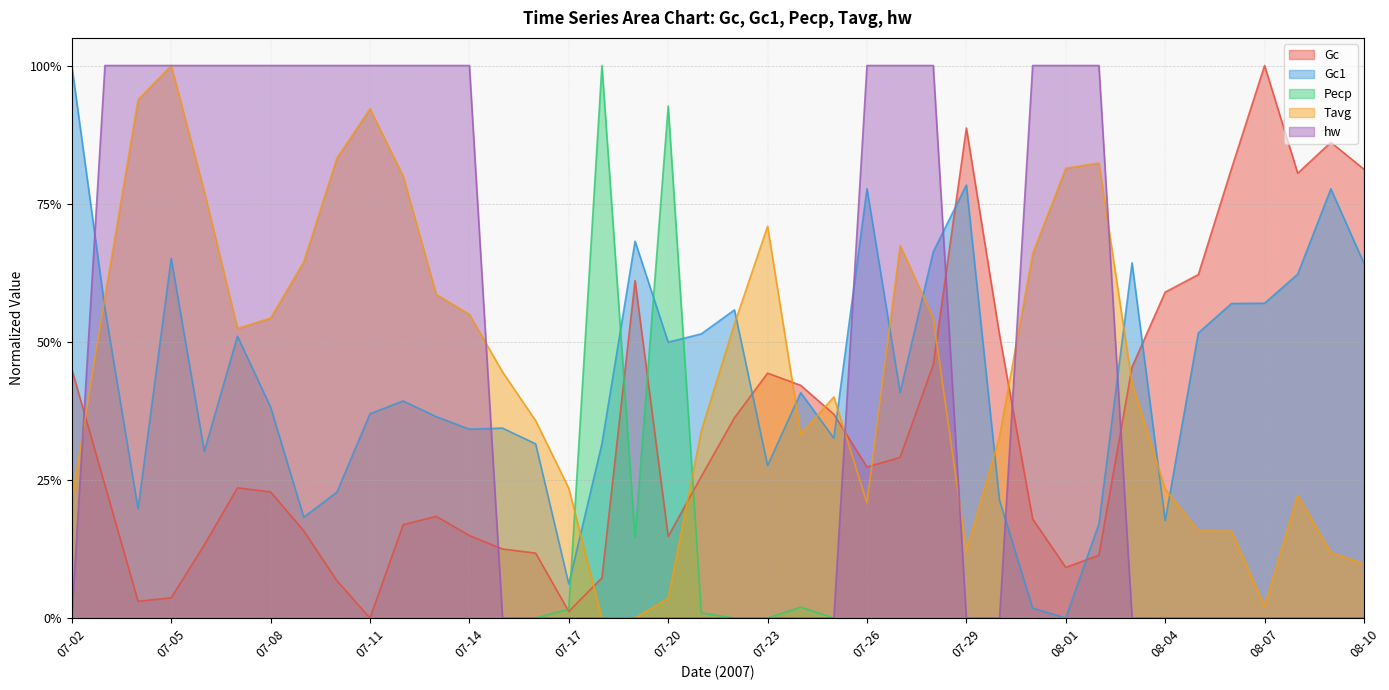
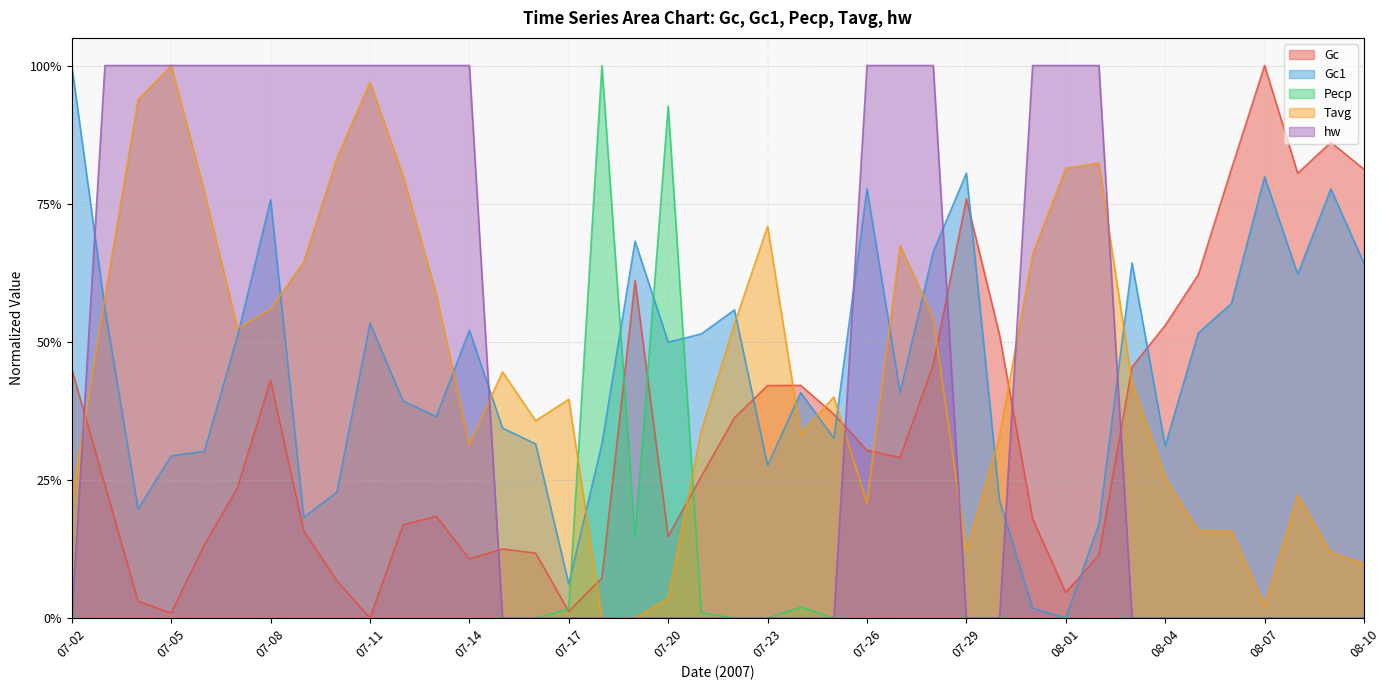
Gc, 07-05: 4% -> 1%
Gc1, 07-05: 65% -> 29%
Gc, 07-08: 23% -> 43%
Gc1, 07-08: 38% -> 76%
Tavg, 07-08: 54% -> 56%
Gc1, 07-11: 37% -> 53%
Tavg, 07-11: 92% -> 97%
Gc, 07-14: 15% -> 11%
Gc1, 07-14: 34% -> 52%
Tavg, 07-14: 55% -> 31%
Tavg, 07-17: 24% -> 40%
Gc, 07-23: 44% -> 42%
Gc, 07-26: 27% -> 30%
Gc, 07-29: 89% -> 76%
Gc1, 07-29: 78% -> 81%
Gc, 08-01: 9% -> 5%
Gc, 08-04: 59% -> 53%
Gc1, 08-04: 18% -> 31%
Tavg, 08-04: 23% -> 25%
Gc1, 08-07: 57% -> 80%
